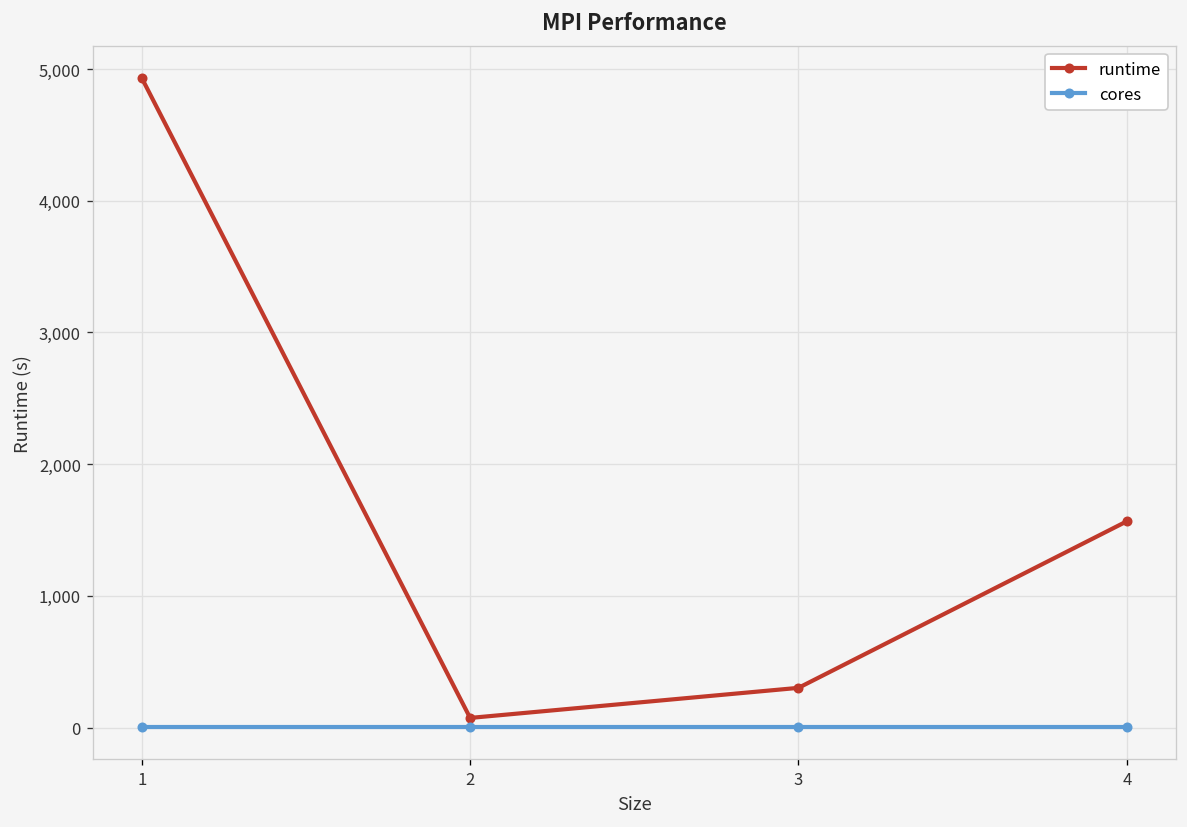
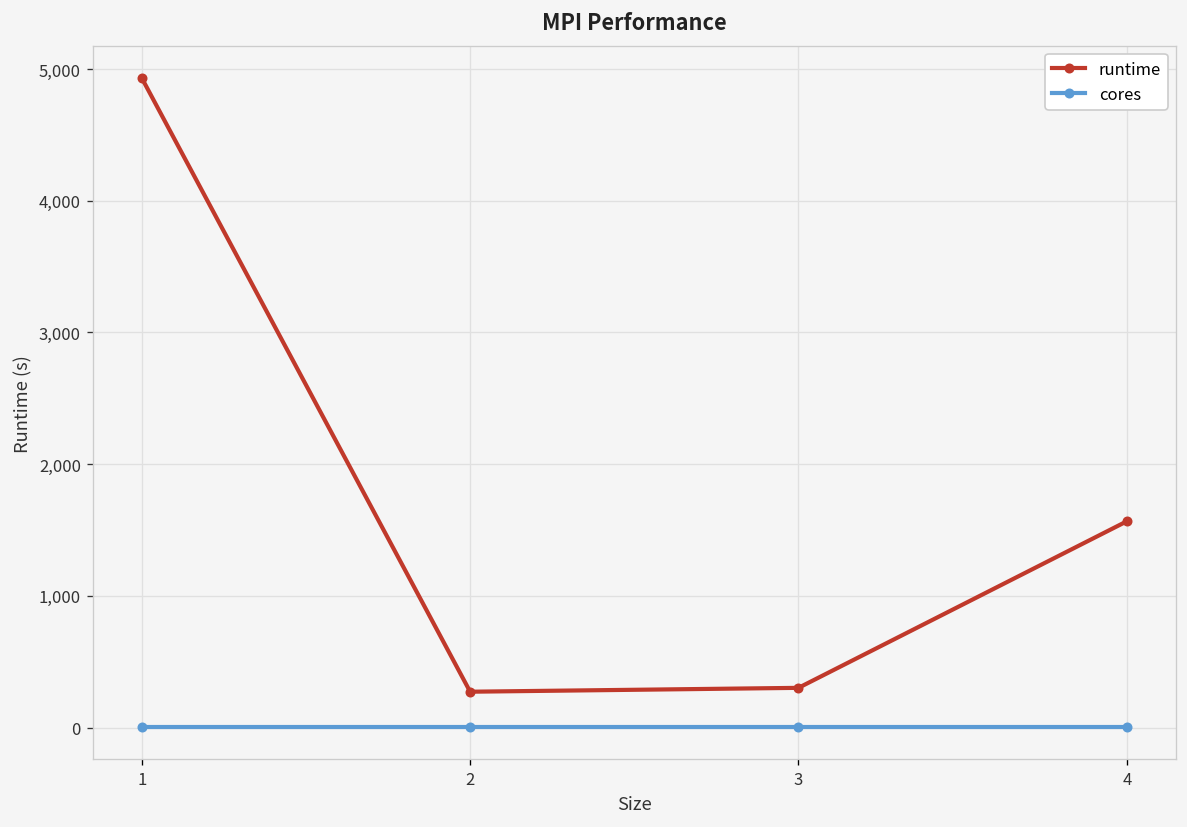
runtime, 2: 70 -> 270
